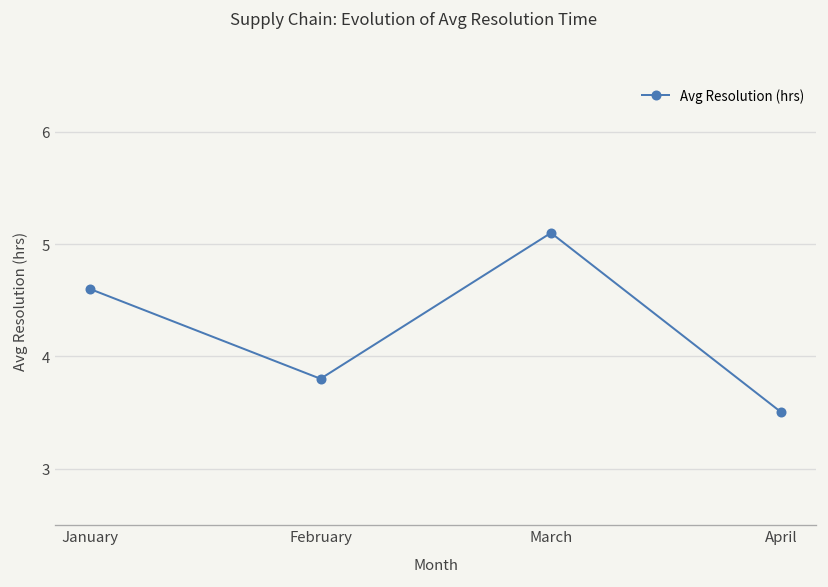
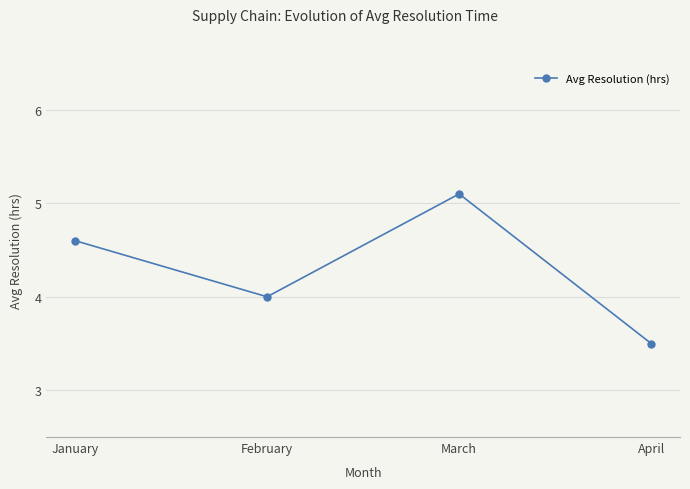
February: 3.8 -> 4.0
